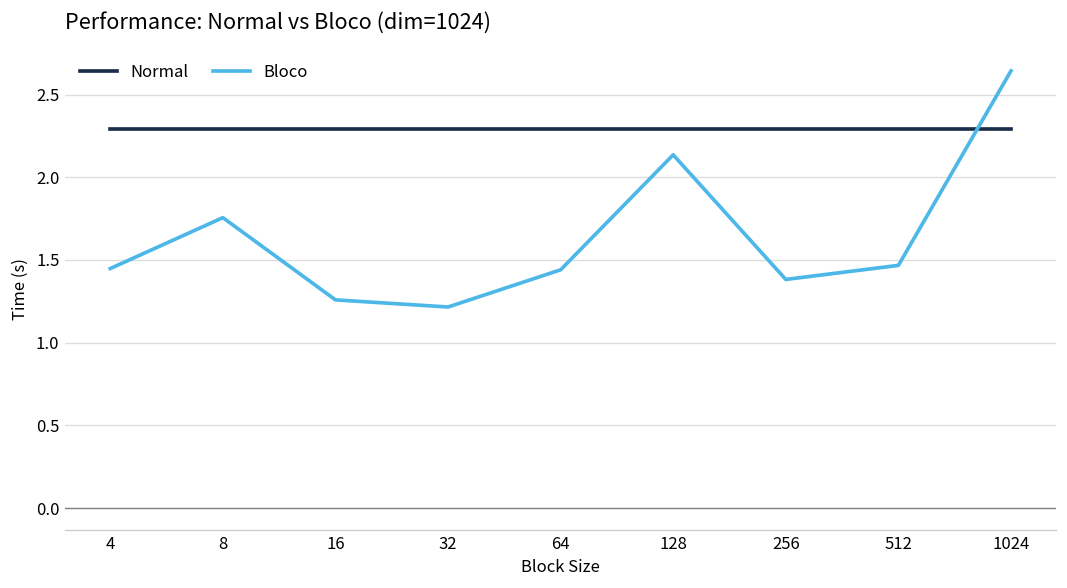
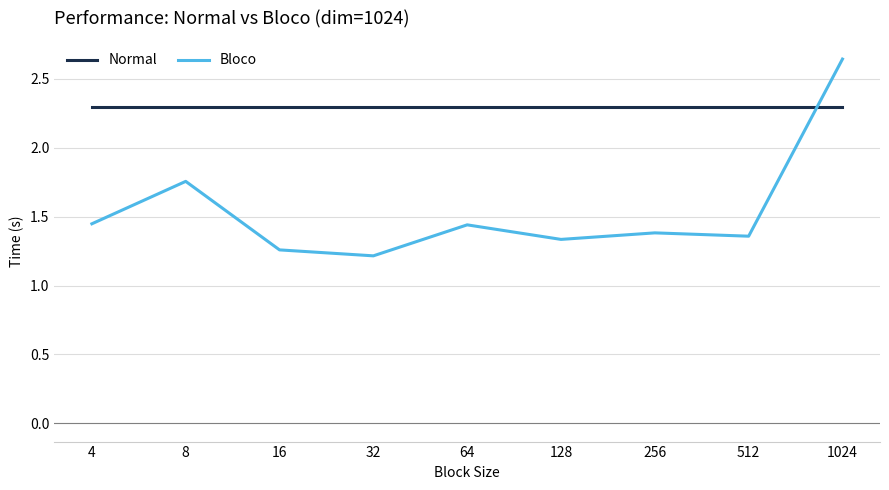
Bloco, 128: 2.14 -> 1.34
Bloco, 512: 1.47 -> 1.36
